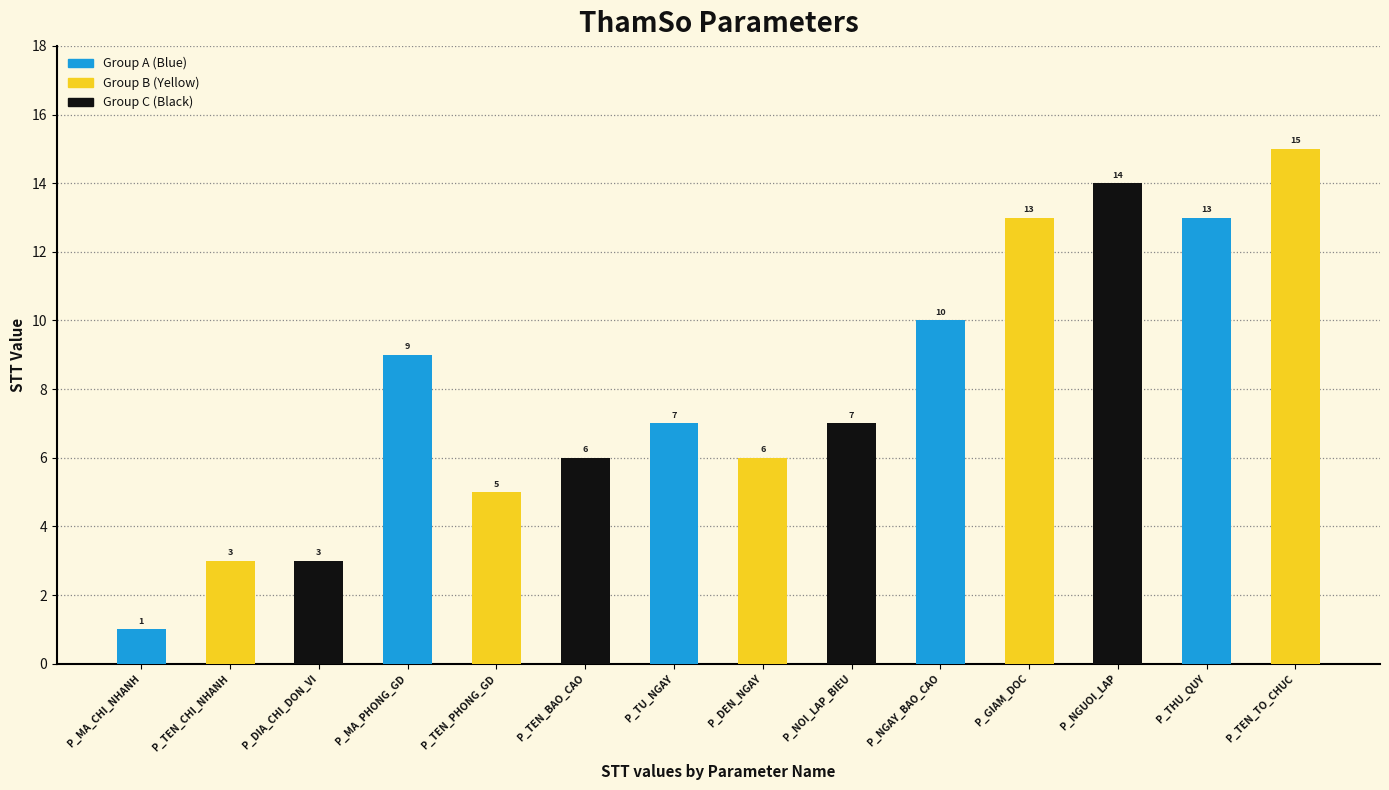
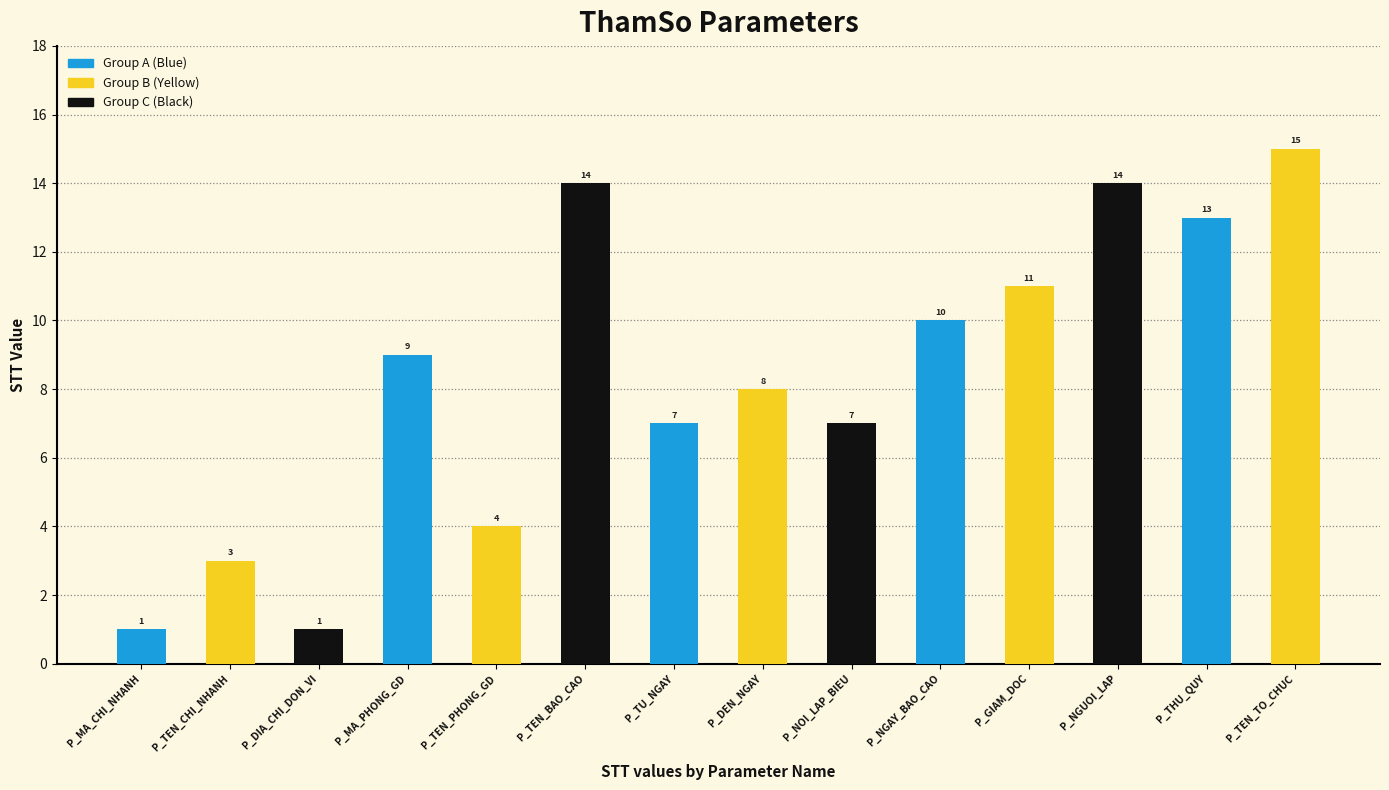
P_DIA_CHI_DON_VI: 3 -> 1
P_TEN_PHONG_GD: 5 -> 4
P_TEN_BAO_CAO: 6 -> 14
P_DEN_NGAY: 6 -> 8
P_GIAM_DOC: 13 -> 11
